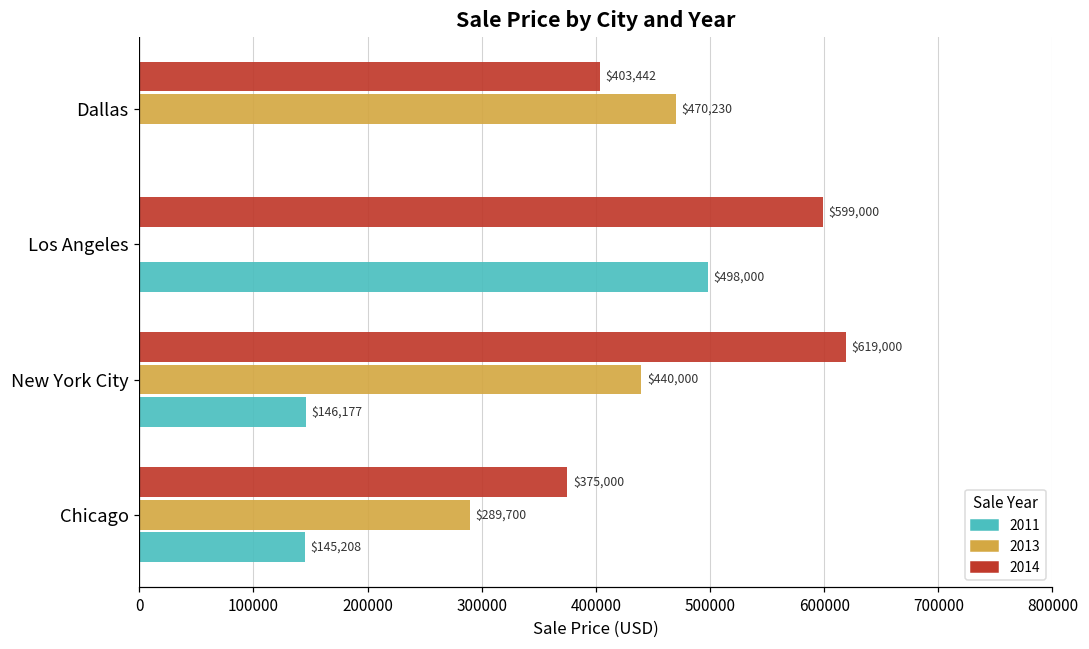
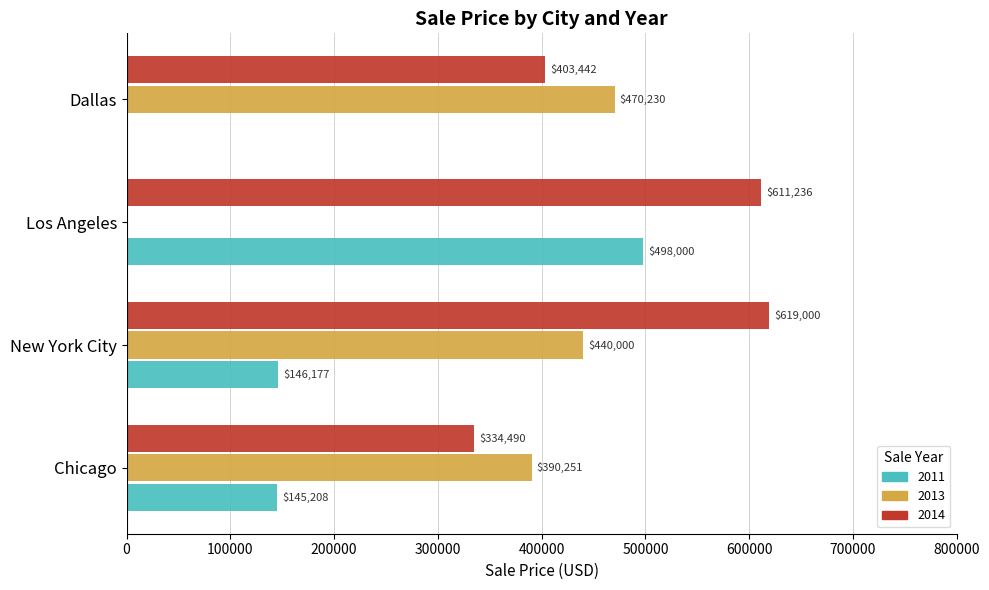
2014, Los Angeles: $599,000 -> $611,236
2014, Chicago: $375,000 -> $334,490
2013, Chicago: $289,700 -> $390,251
